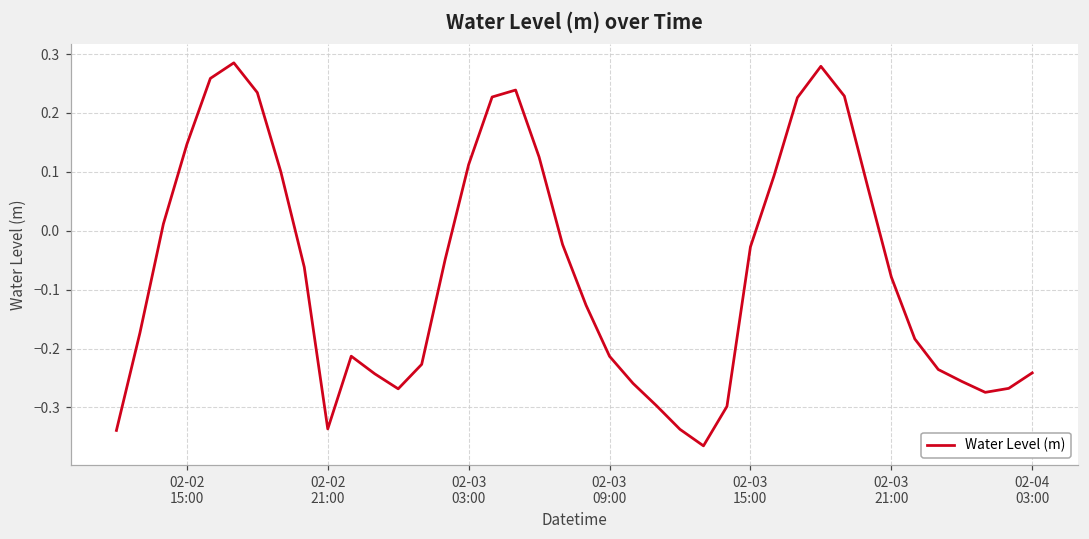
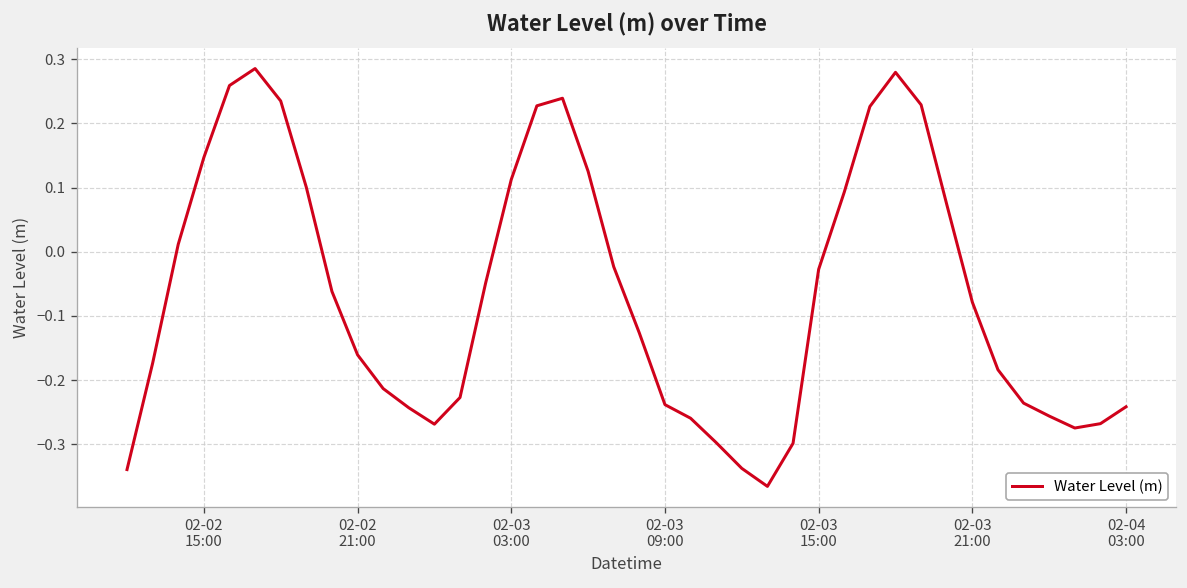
02-02 21:00: -0.34 -> -0.16
02-03 09:00: -0.21 -> -0.24
